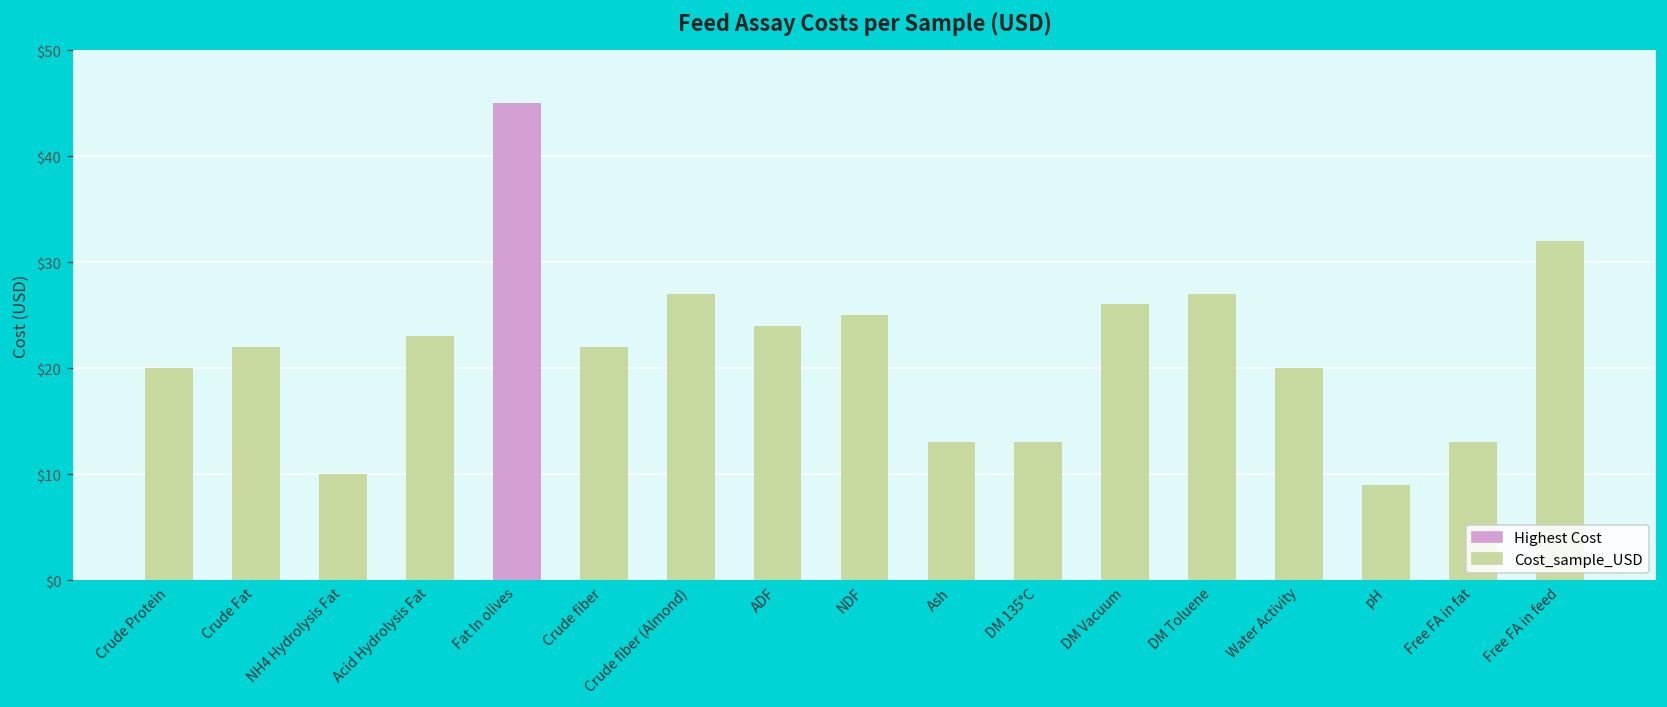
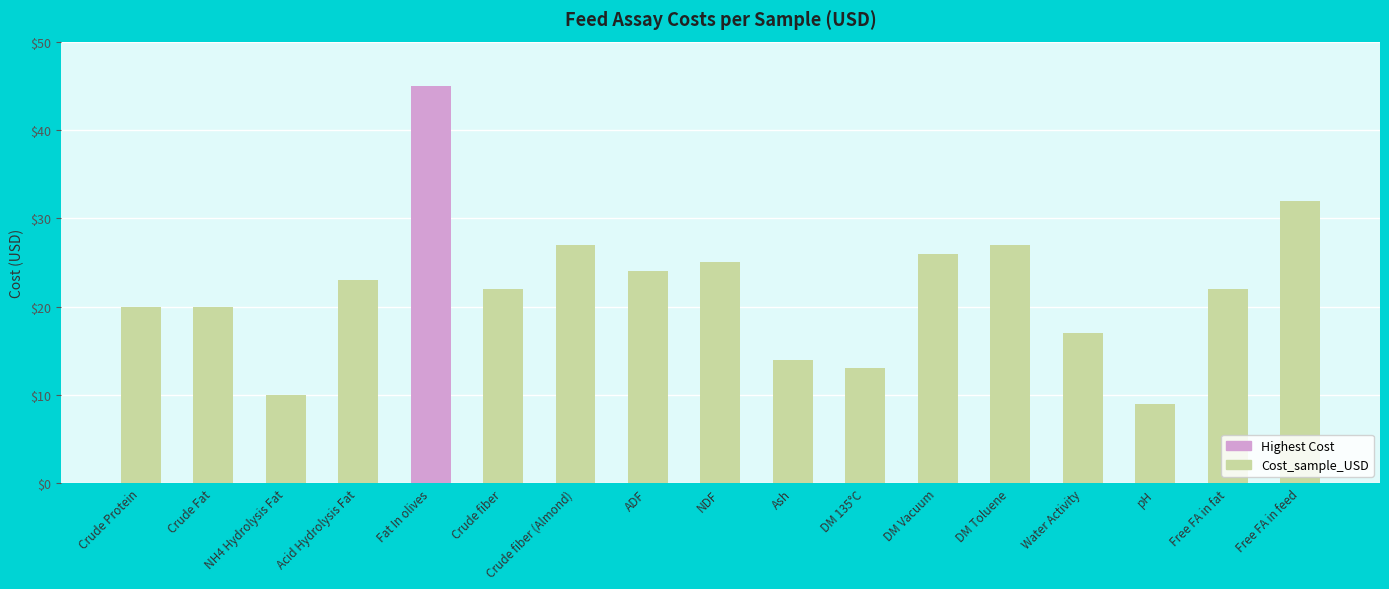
Crude Fat: $22 -> $20
Ash: $13 -> $14
Water Activity: $20 -> $17
Free FA in fat: $13 -> $22
